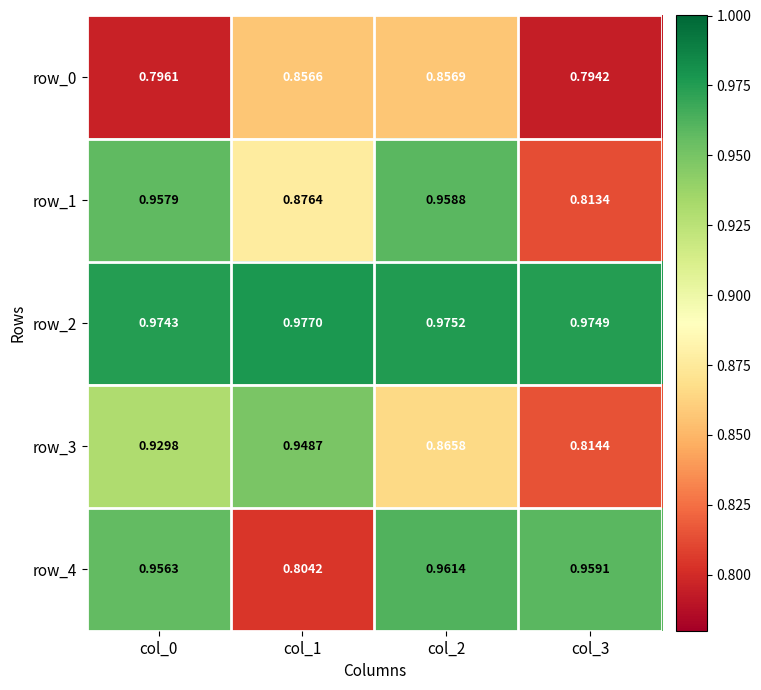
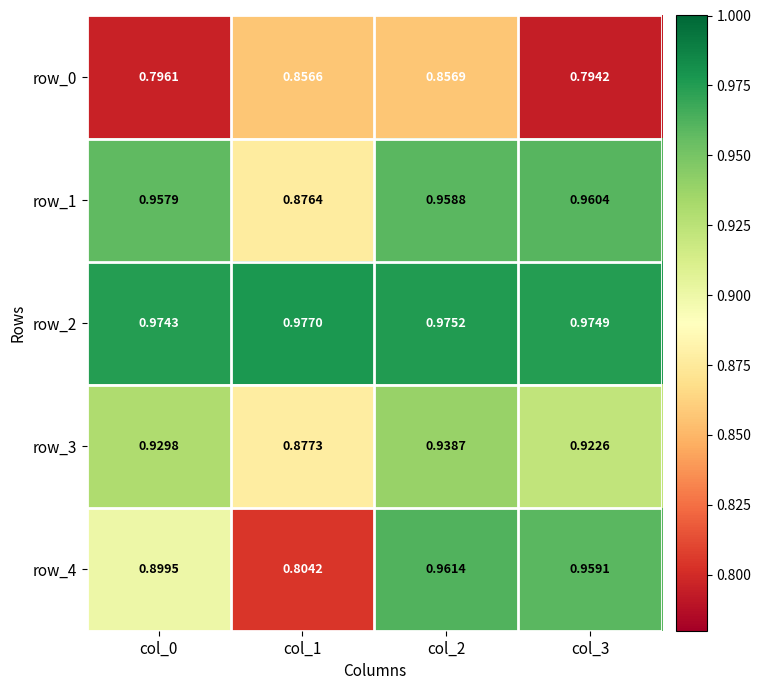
row_1, col_3: 0.8134 -> 0.9604
row_3, col_1: 0.9487 -> 0.8773
row_3, col_2: 0.8658 -> 0.9387
row_3, col_3: 0.8144 -> 0.9226
row_4, col_0: 0.9563 -> 0.8995
